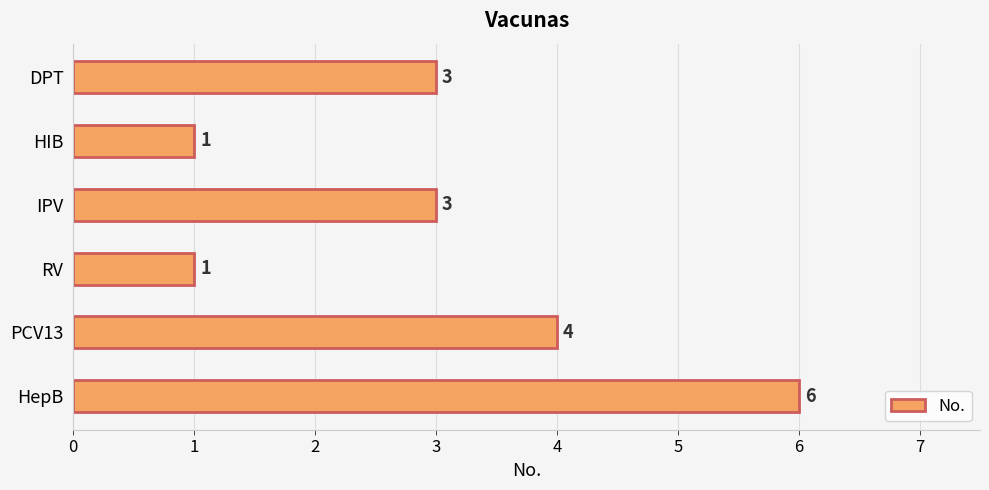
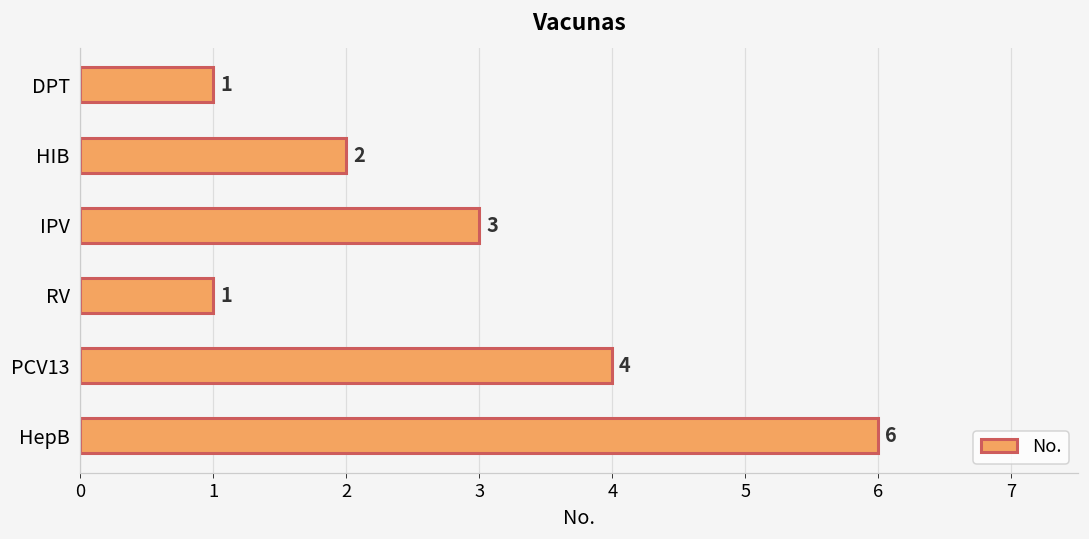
DPT: 3 -> 1
HIB: 1 -> 2
